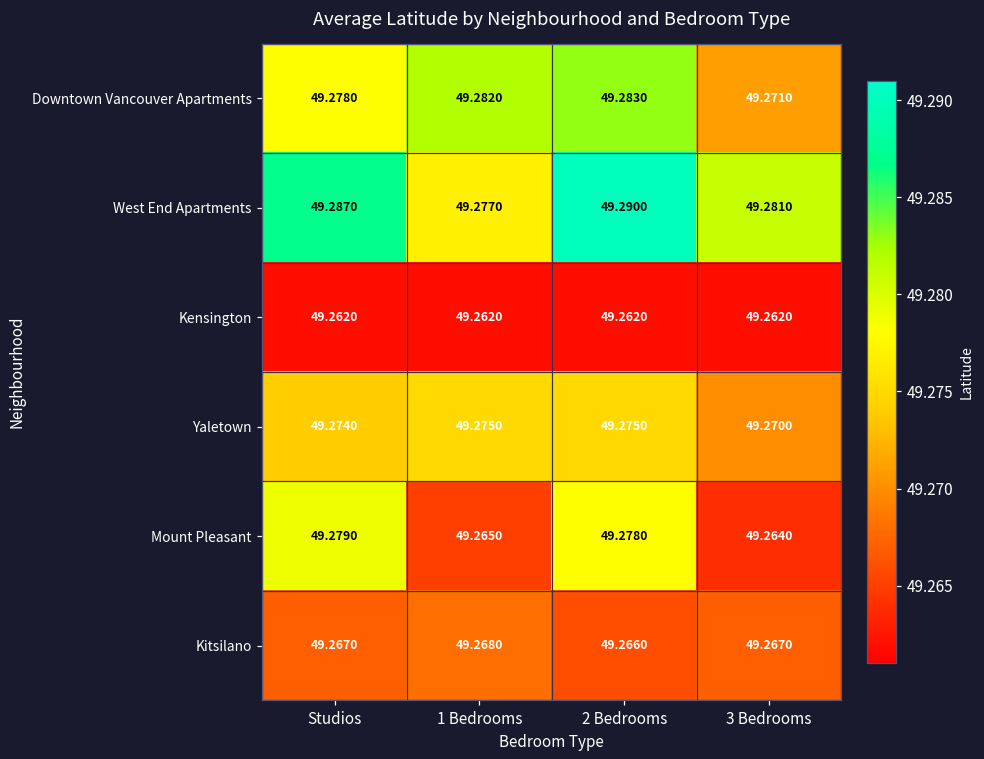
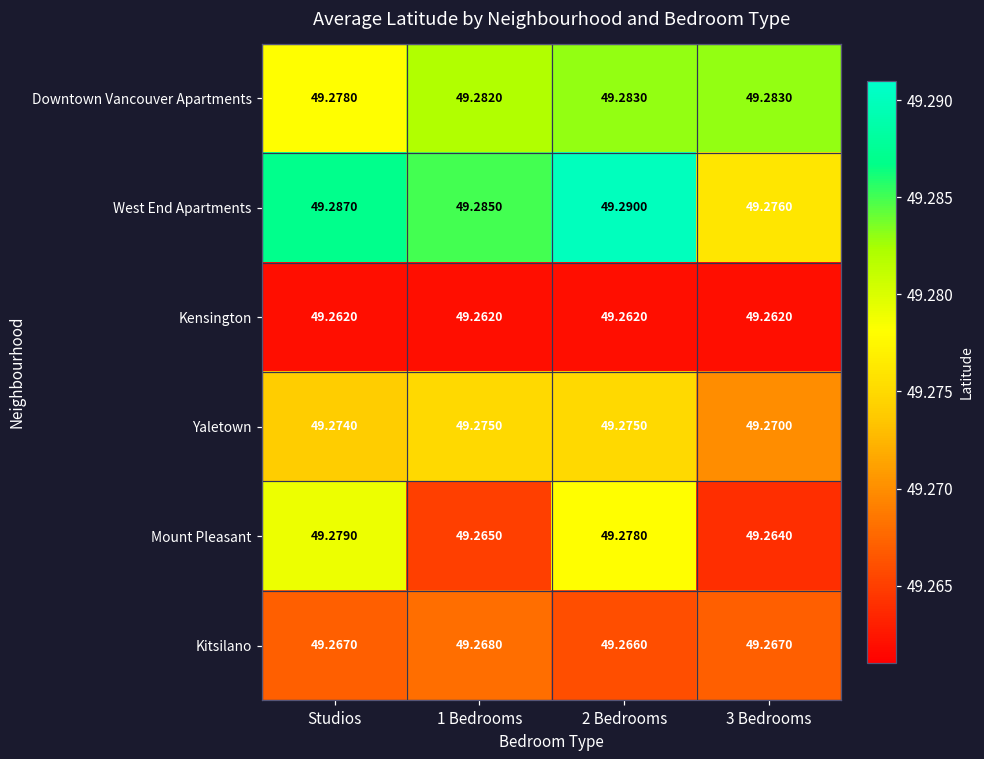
Downtown Vancouver Apartments, 3 Bedrooms: 49.2710 -> 49.2830
West End Apartments, 1 Bedrooms: 49.2770 -> 49.2850
West End Apartments, 3 Bedrooms: 49.2810 -> 49.2760
